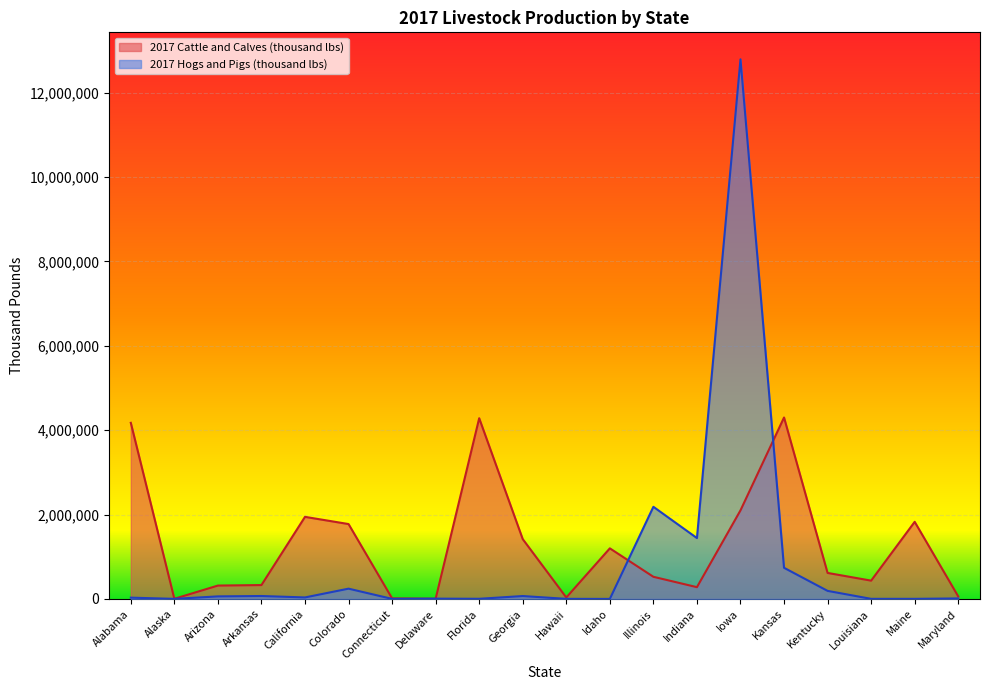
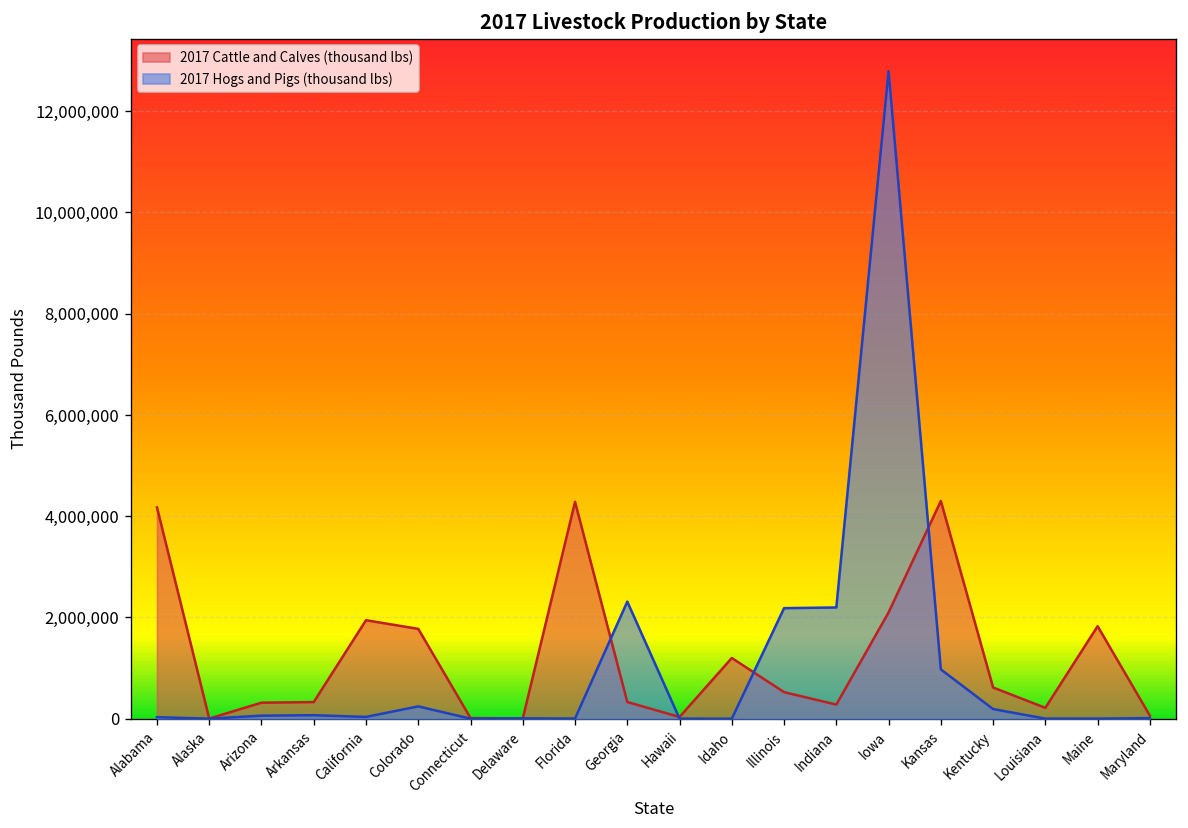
2017 Cattle and Calves (thousand lbs), Georgia: 1,400,000 -> 300,000
2017 Hogs and Pigs (thousand lbs), Georgia: 100,000 -> 2,300,000
2017 Hogs and Pigs (thousand lbs), Indiana: 1,400,000 -> 2,200,000
2017 Hogs and Pigs (thousand lbs), Kansas: 700,000 -> 1,000,000
2017 Cattle and Calves (thousand lbs), Louisiana: 400,000 -> 200,000
